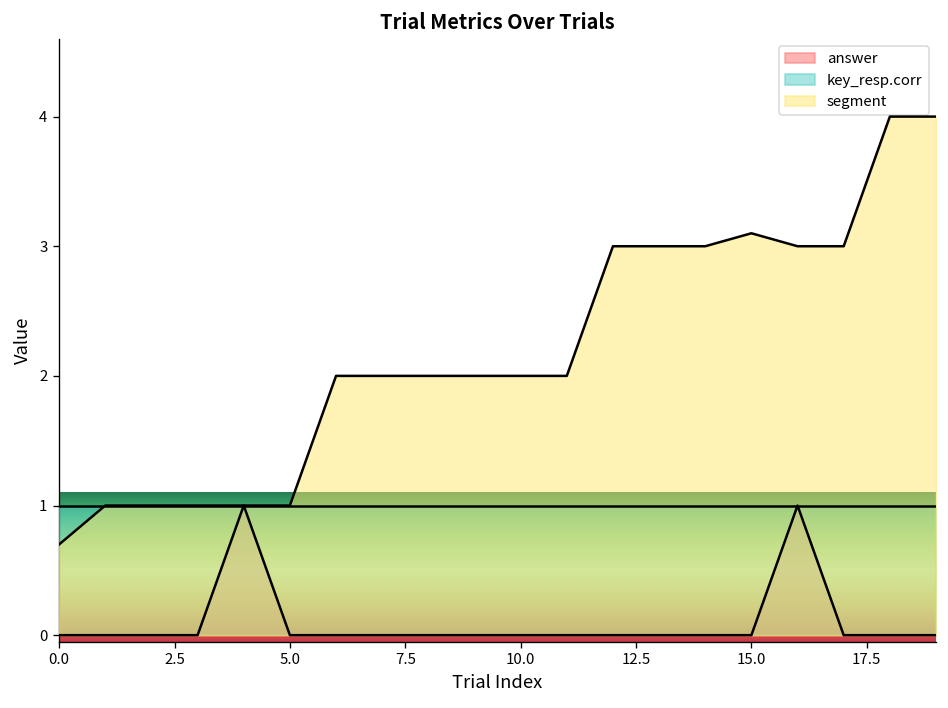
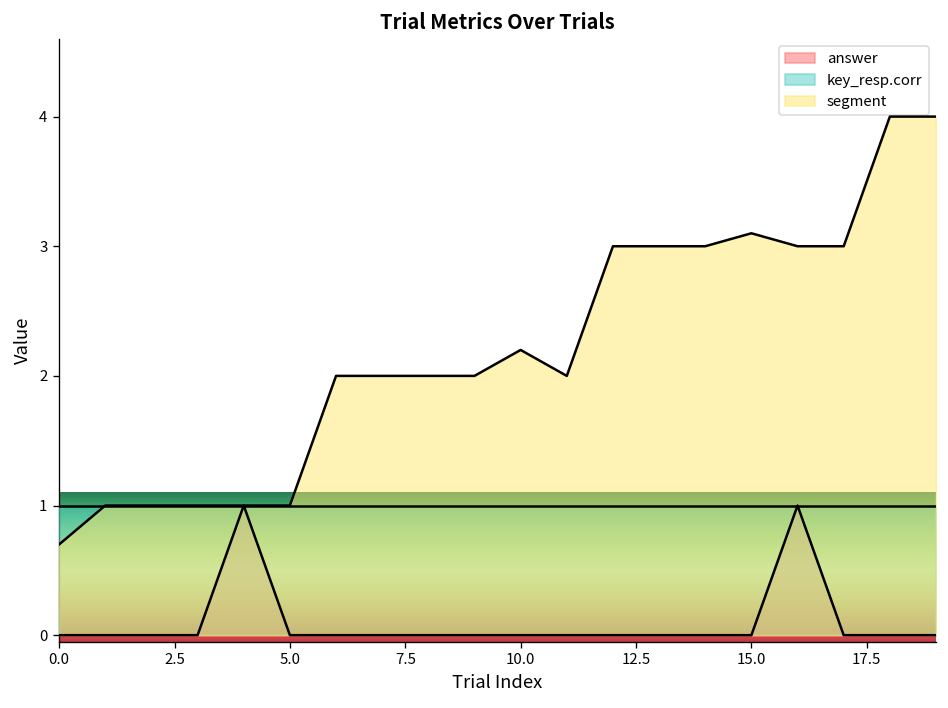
segment, 10.0: 2.0 -> 2.2
